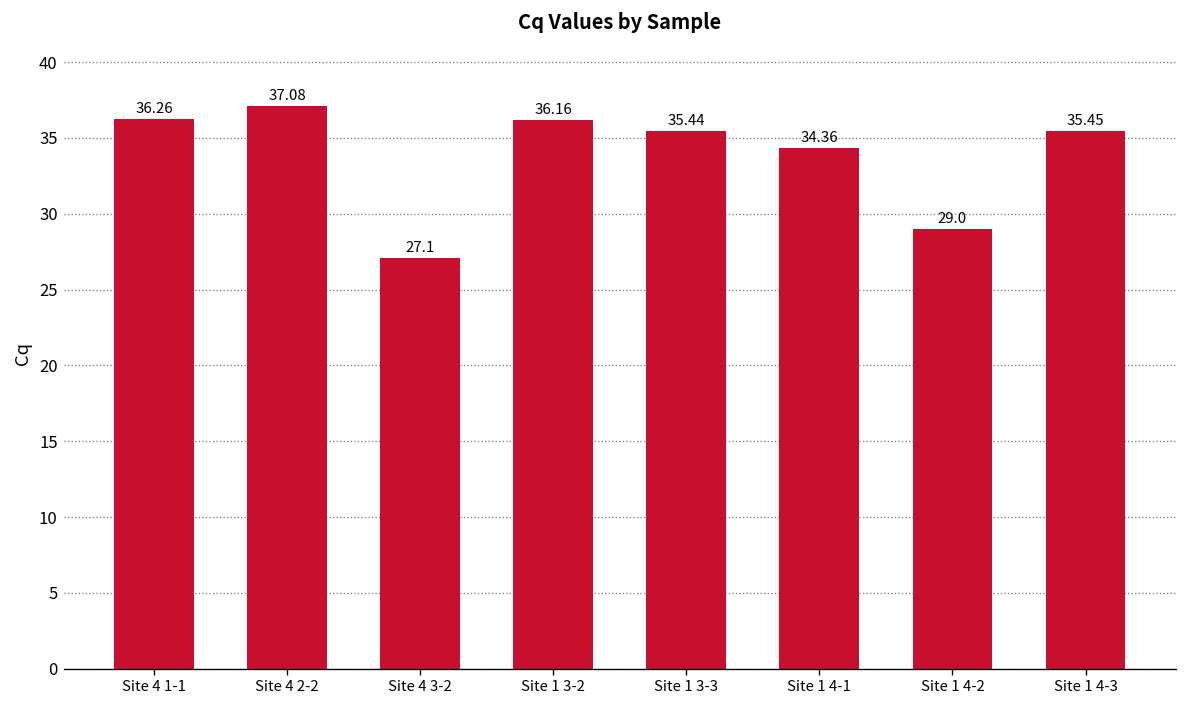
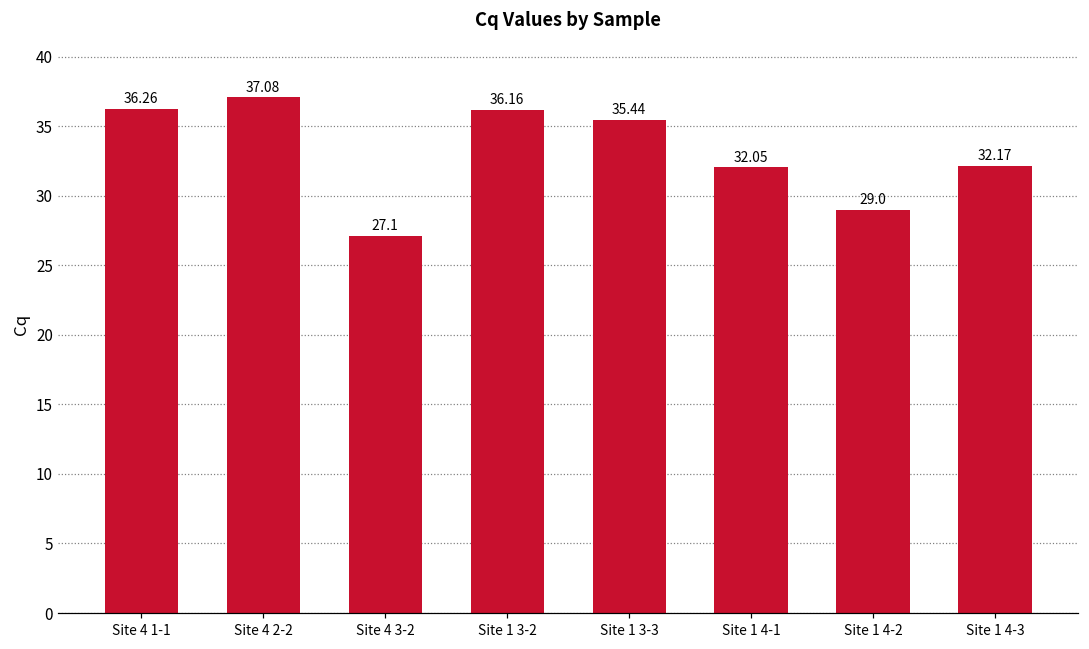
Site 1 4-1: 34.36 -> 32.05
Site 1 4-3: 35.45 -> 32.17
